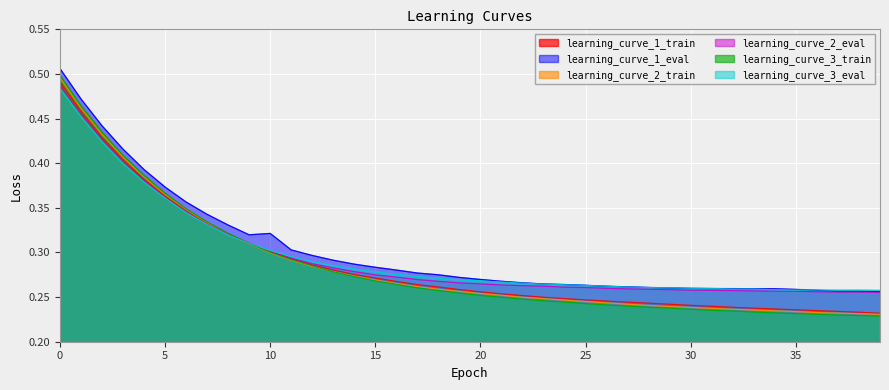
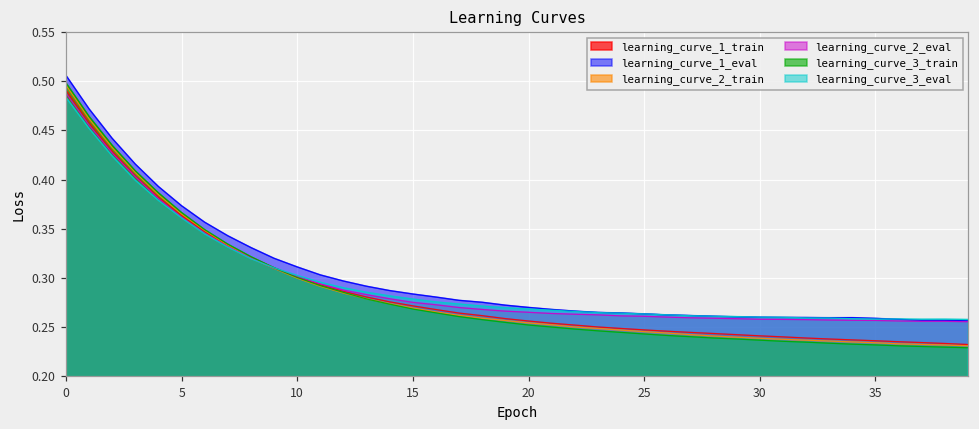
learning_curve_1_eval, 10: 0.32 -> 0.31
